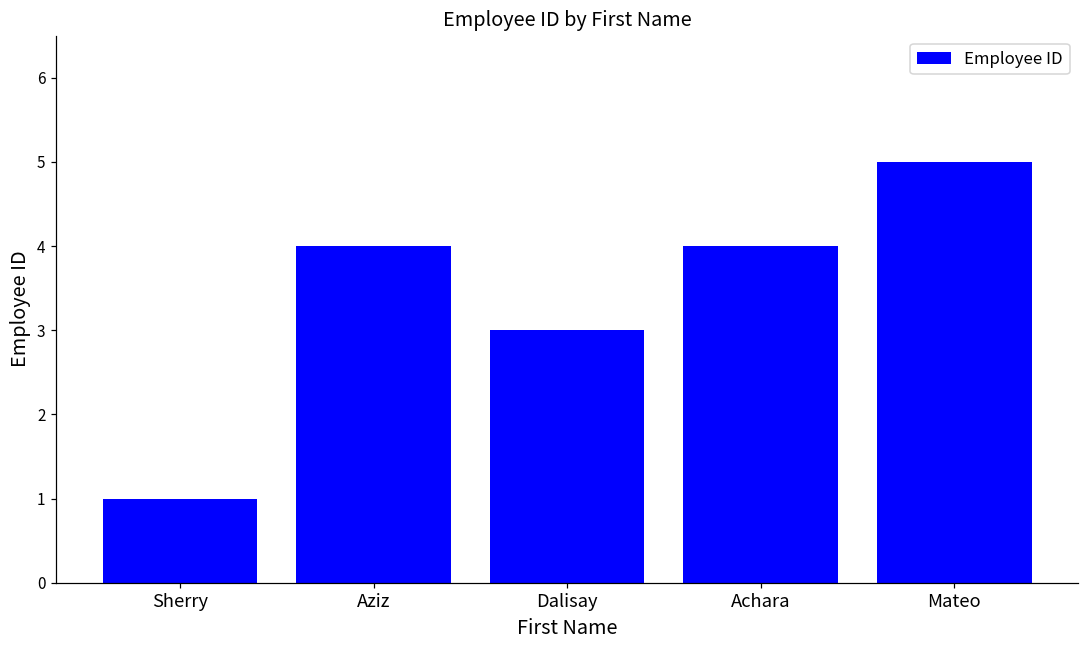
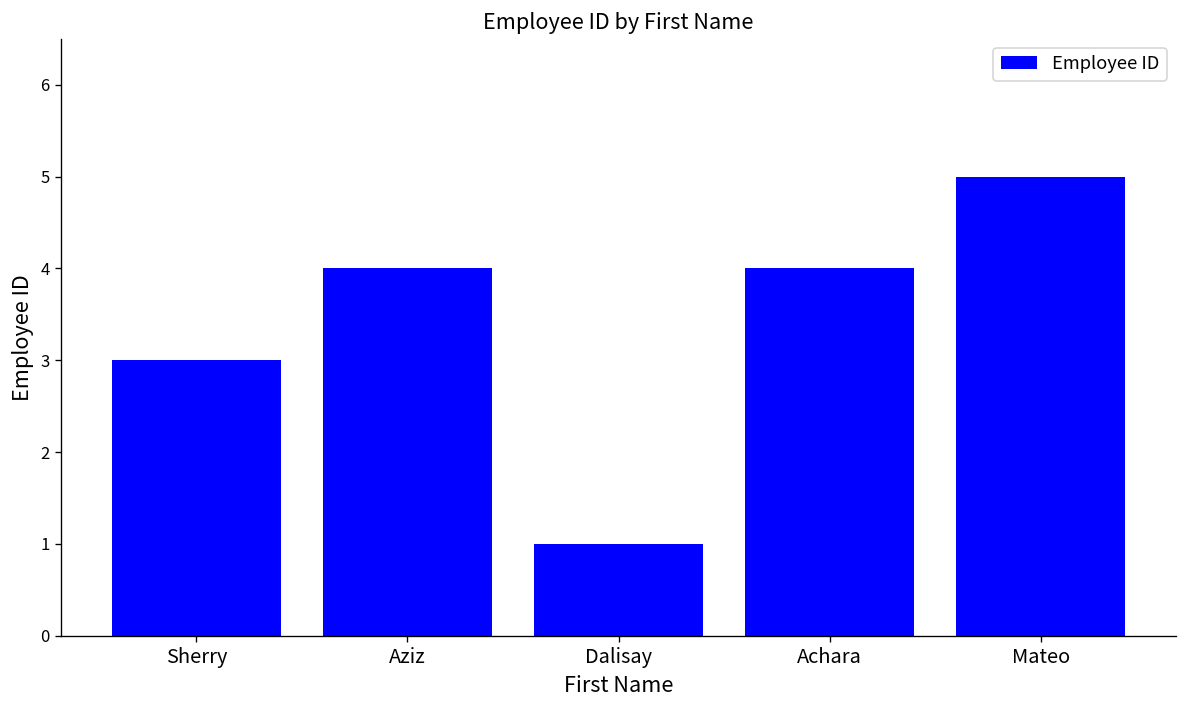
Sherry: 1 -> 3
Dalisay: 3 -> 1
